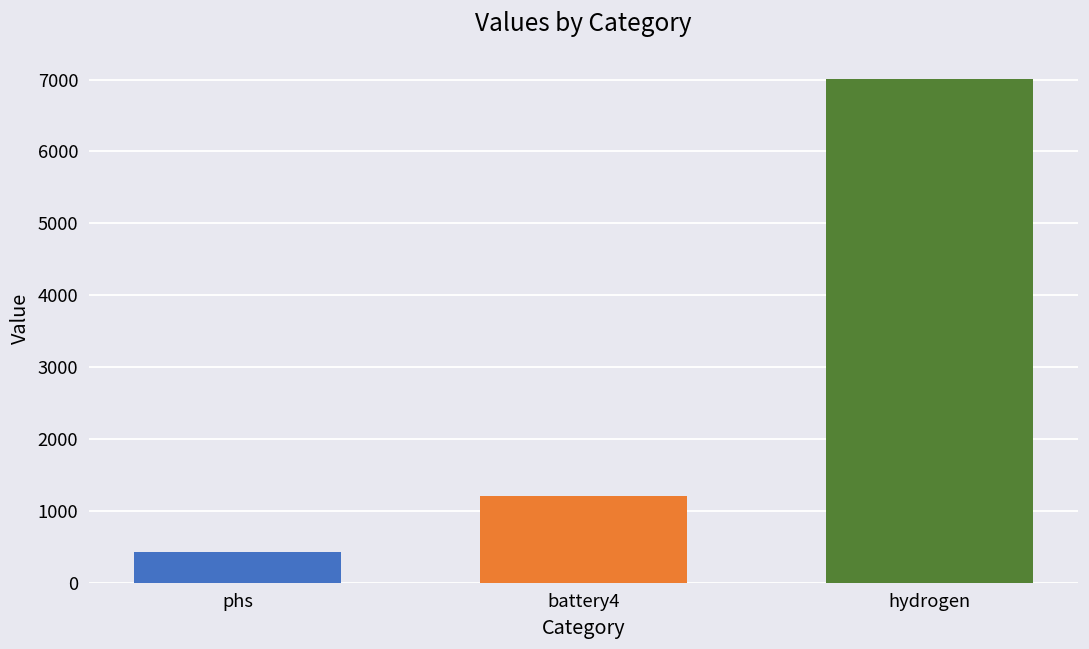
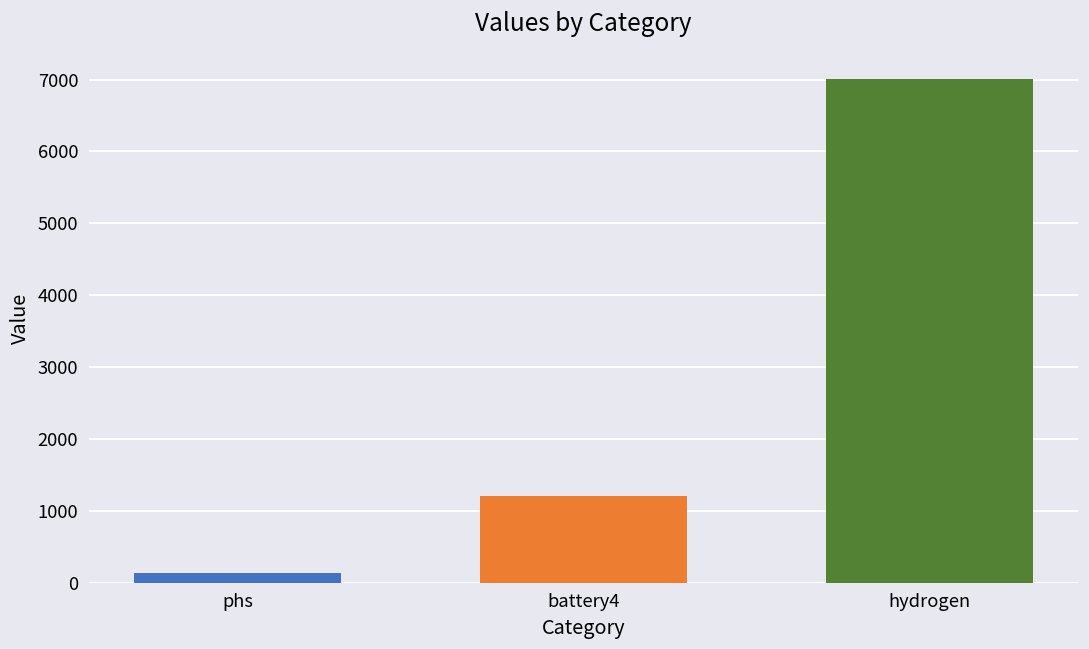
phs: 400 -> 100
